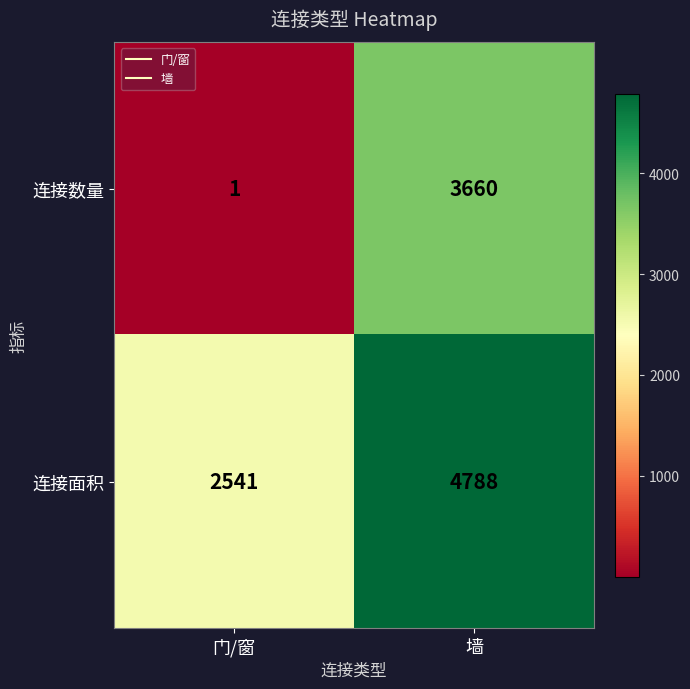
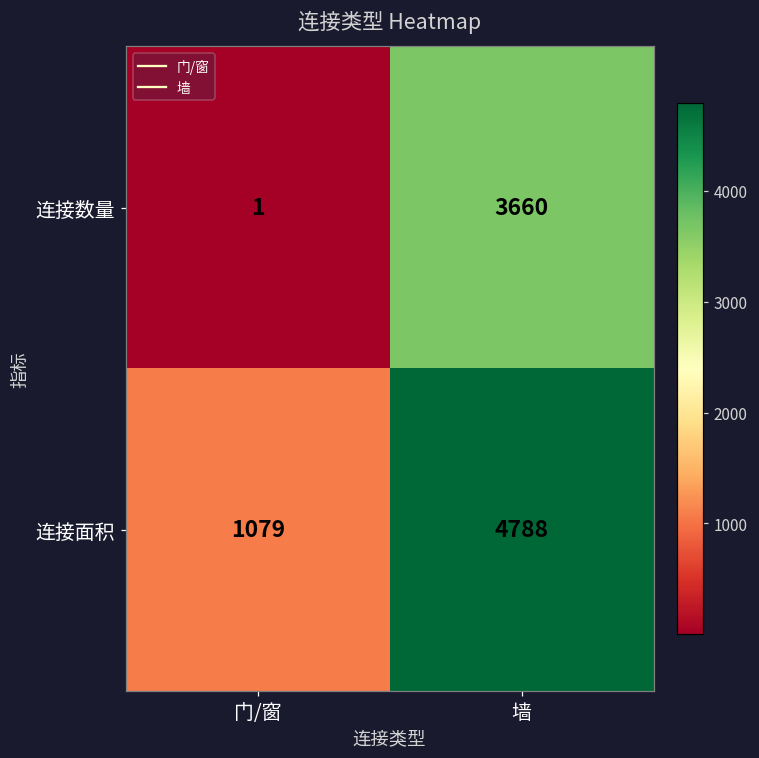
连接面积, 门/窗: 2541 -> 1079
